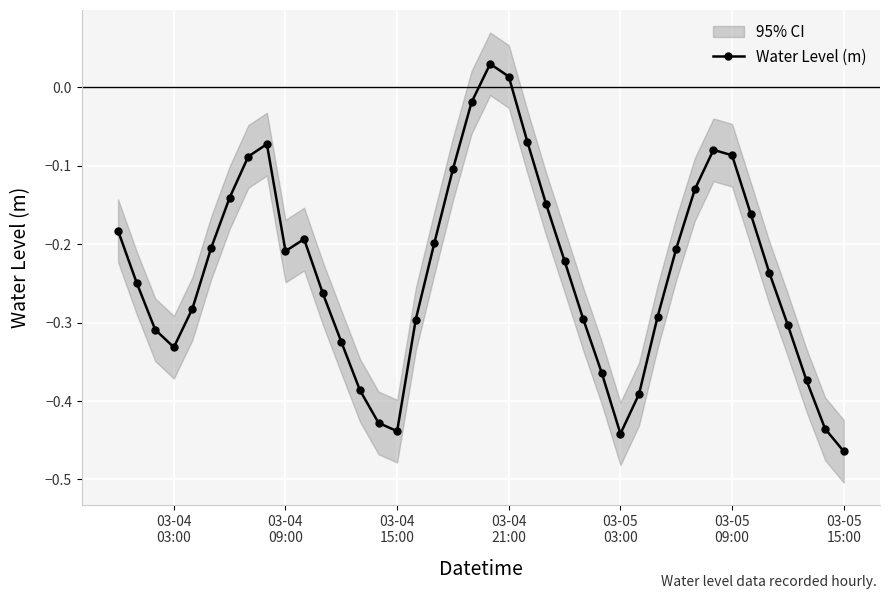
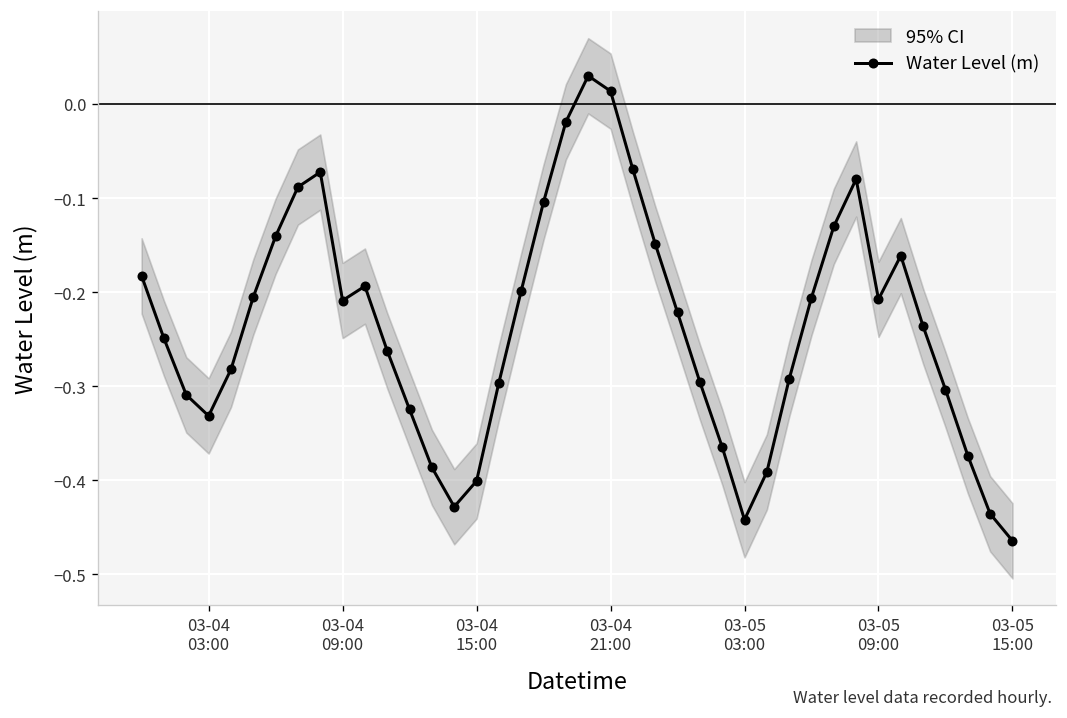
Water Level (m), 03-04 15:00: -0.44 -> -0.40
Water Level (m), 03-05 09:00: -0.09 -> -0.21
